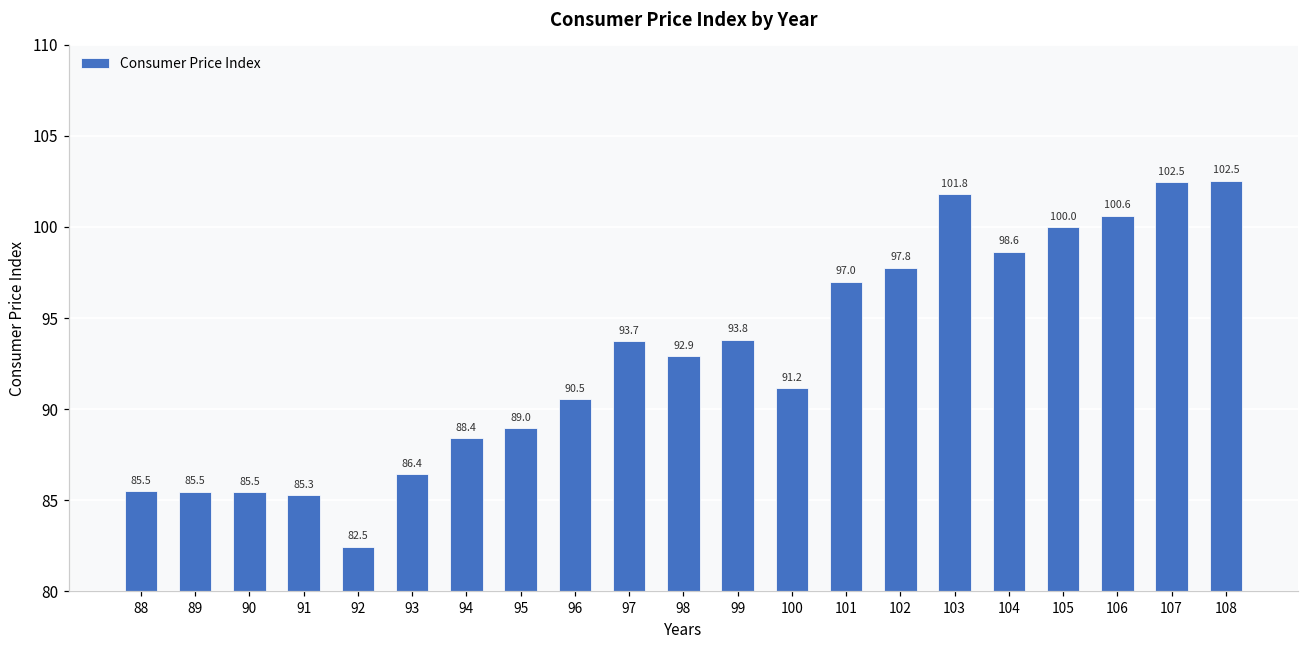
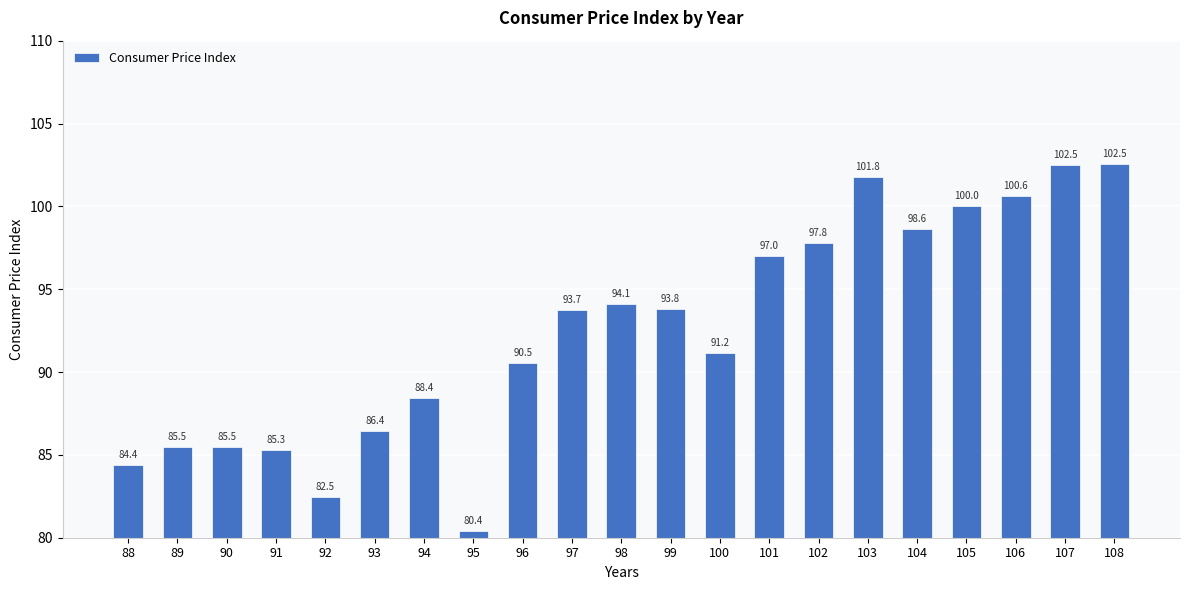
88: 85.5 -> 84.4
95: 89.0 -> 80.4
98: 92.9 -> 94.1
